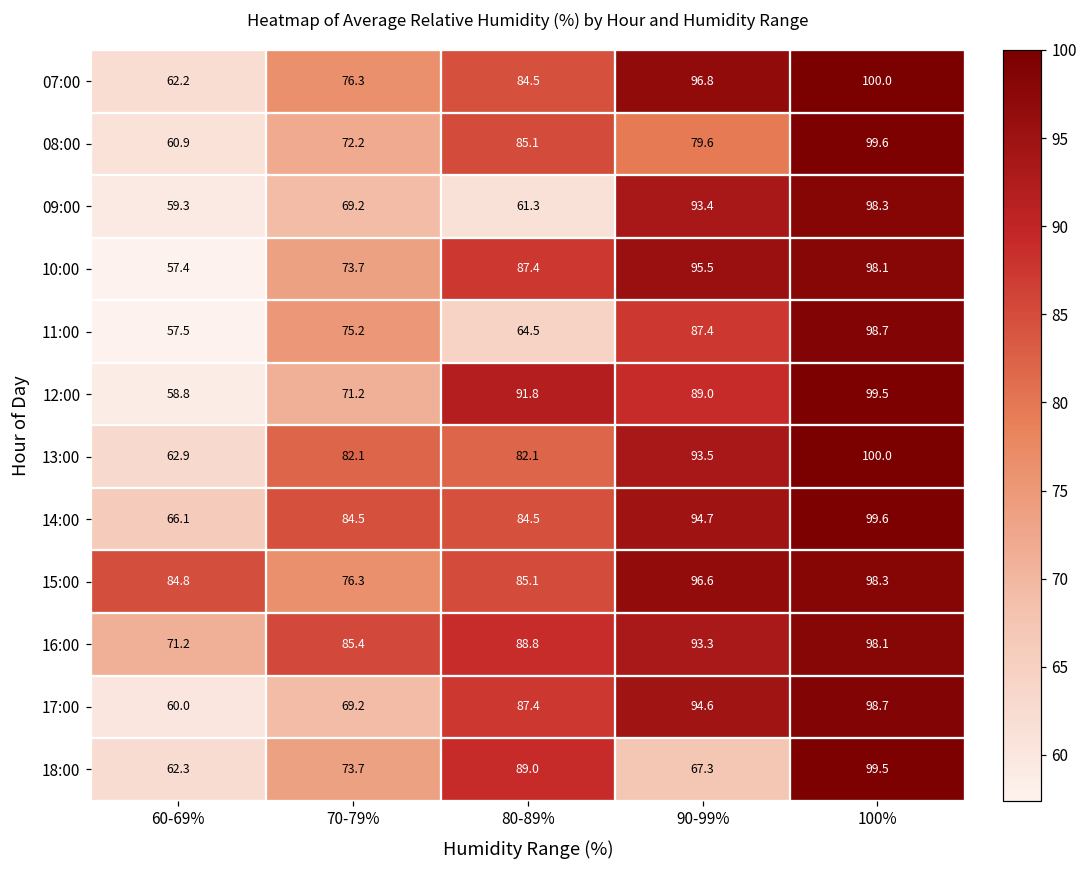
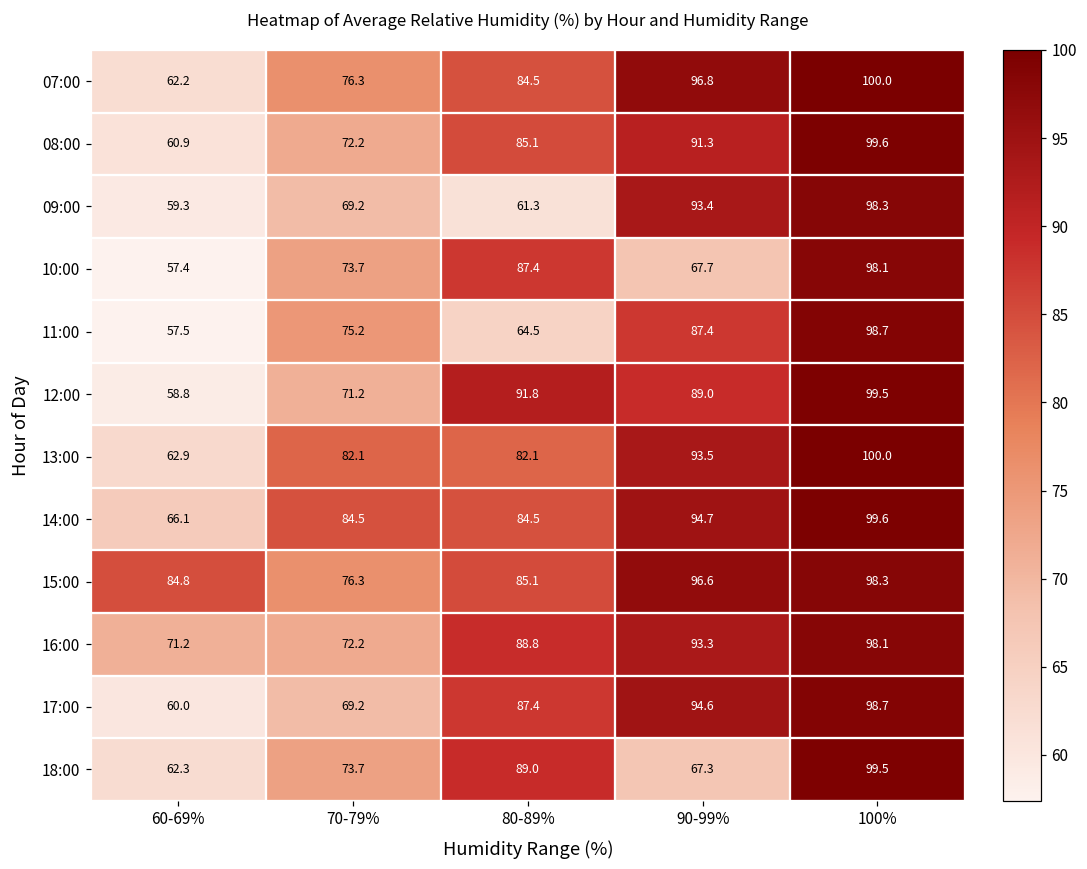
08:00, 90-99%: 79.6 -> 91.3
10:00, 90-99%: 95.5 -> 67.7
16:00, 70-79%: 85.4 -> 72.2
